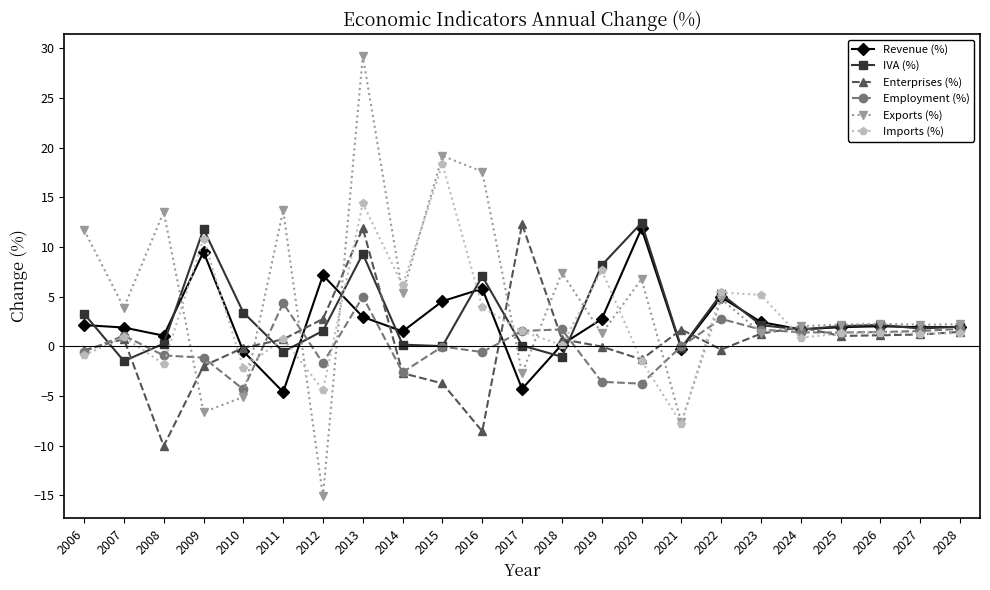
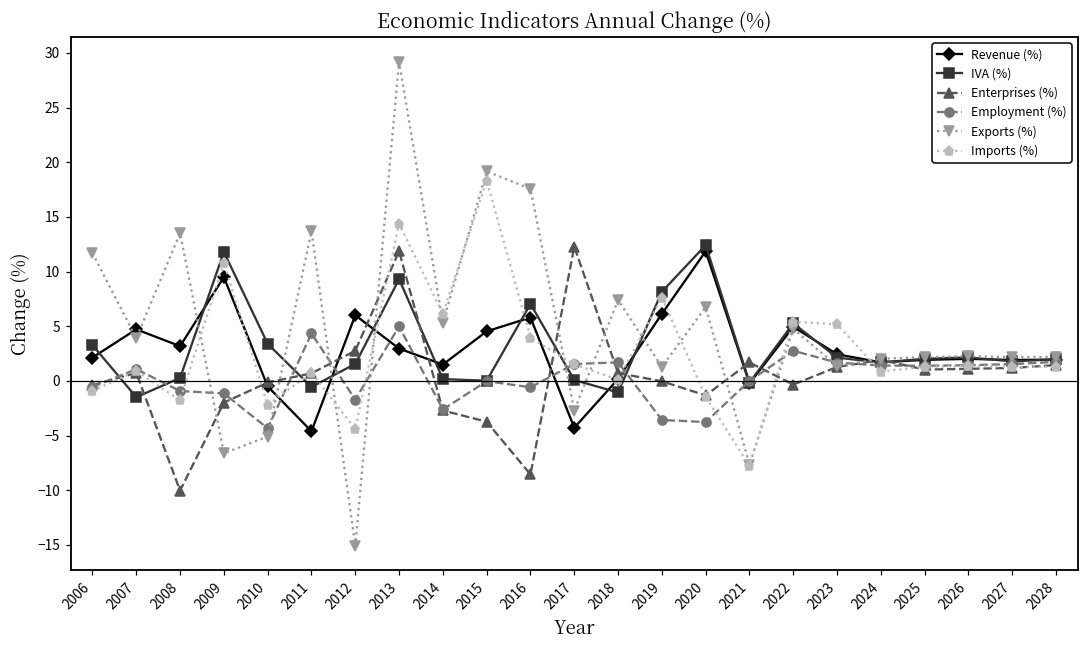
Revenue (%), 2007: 2 -> 5
Revenue (%), 2008: 1 -> 3
Revenue (%), 2012: 7 -> 6
Revenue (%), 2019: 3 -> 6
